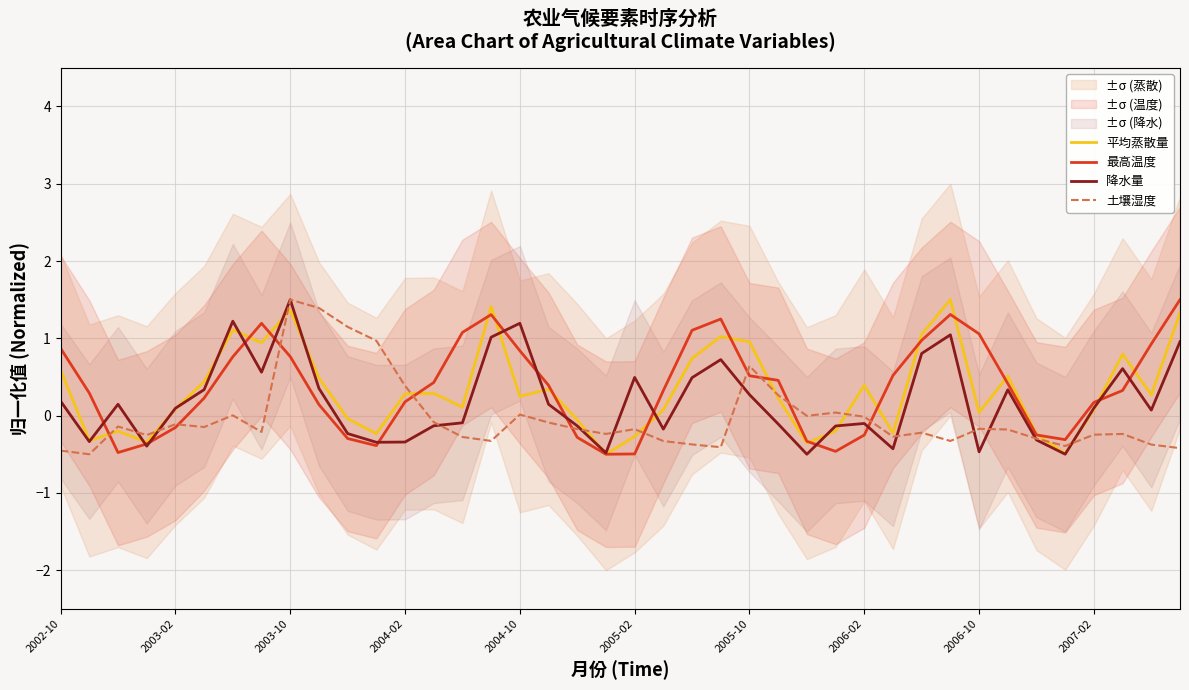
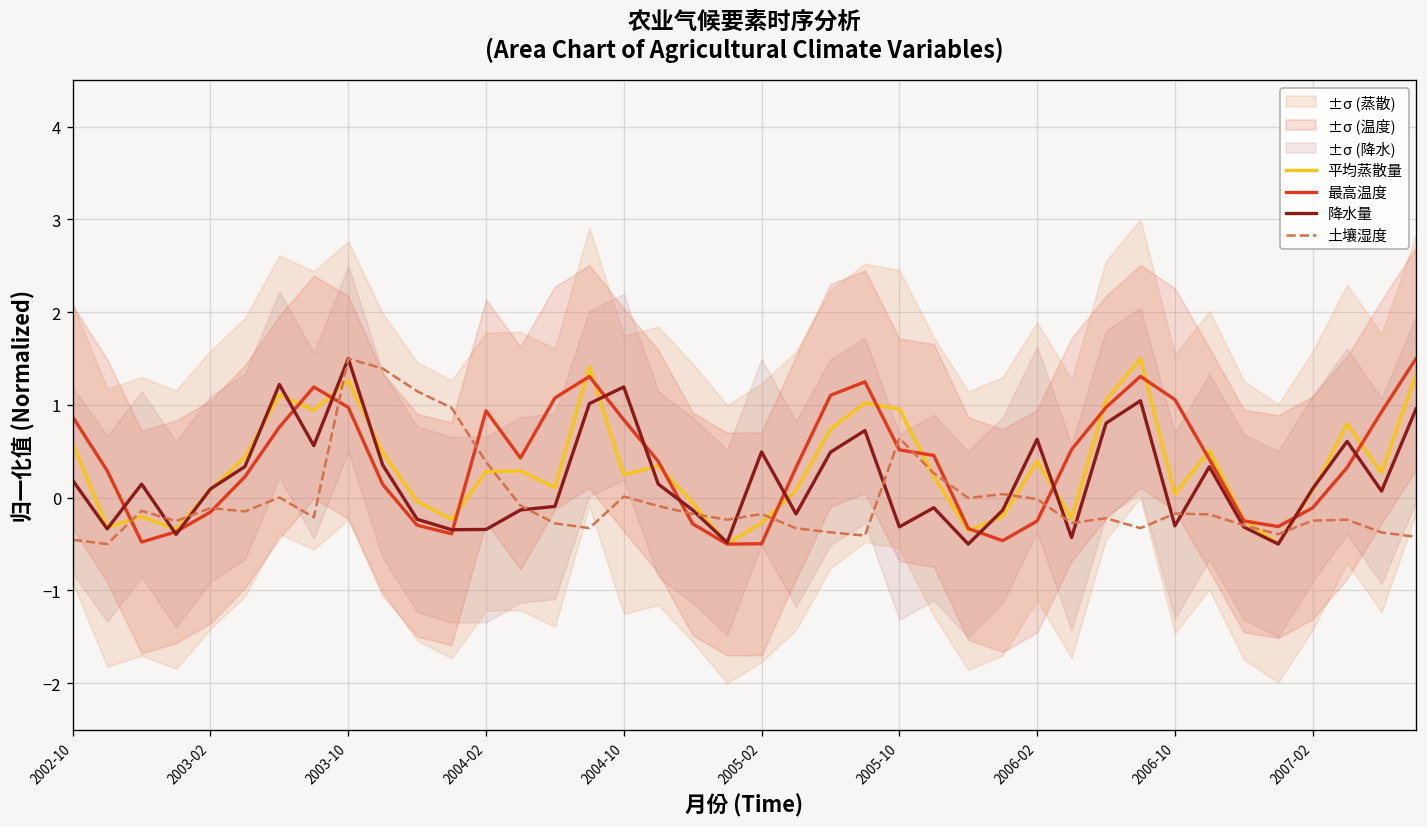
平均蒸散量, 2003-10: 1.4 -> 1.3
最高温度, 2003-10: 0.8 -> 1.0
最高温度, 2004-02: 0.2 -> 0.9
降水量, 2005-10: 0.3 -> -0.3
降水量, 2006-02: -0.1 -> 0.6
降水量, 2006-10: -0.5 -> -0.3
最高温度, 2007-02: 0.2 -> -0.1
